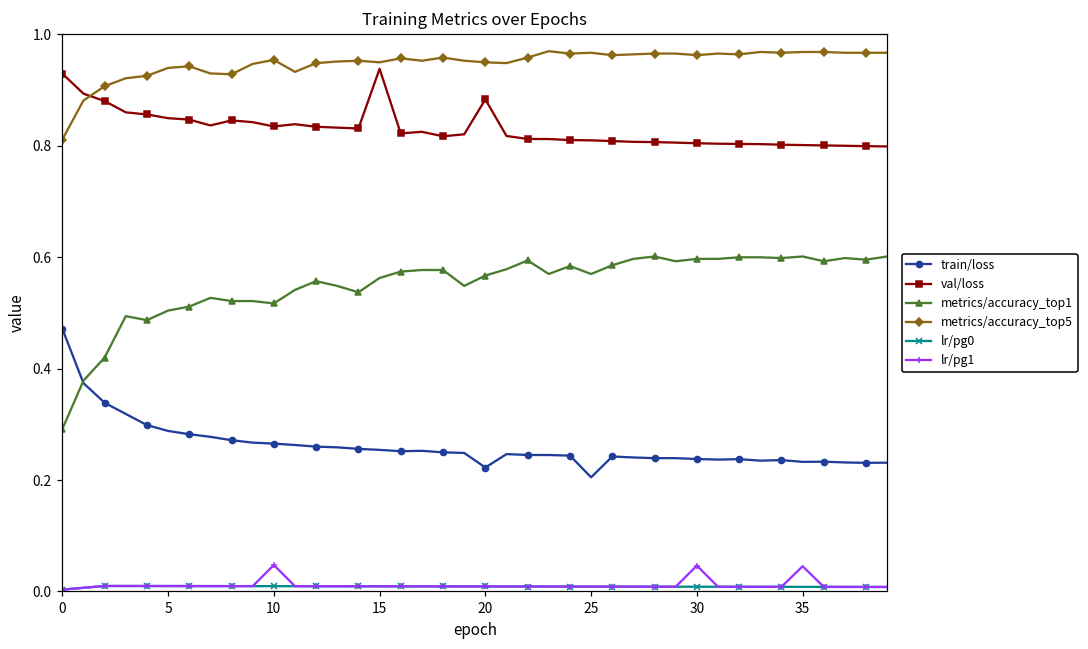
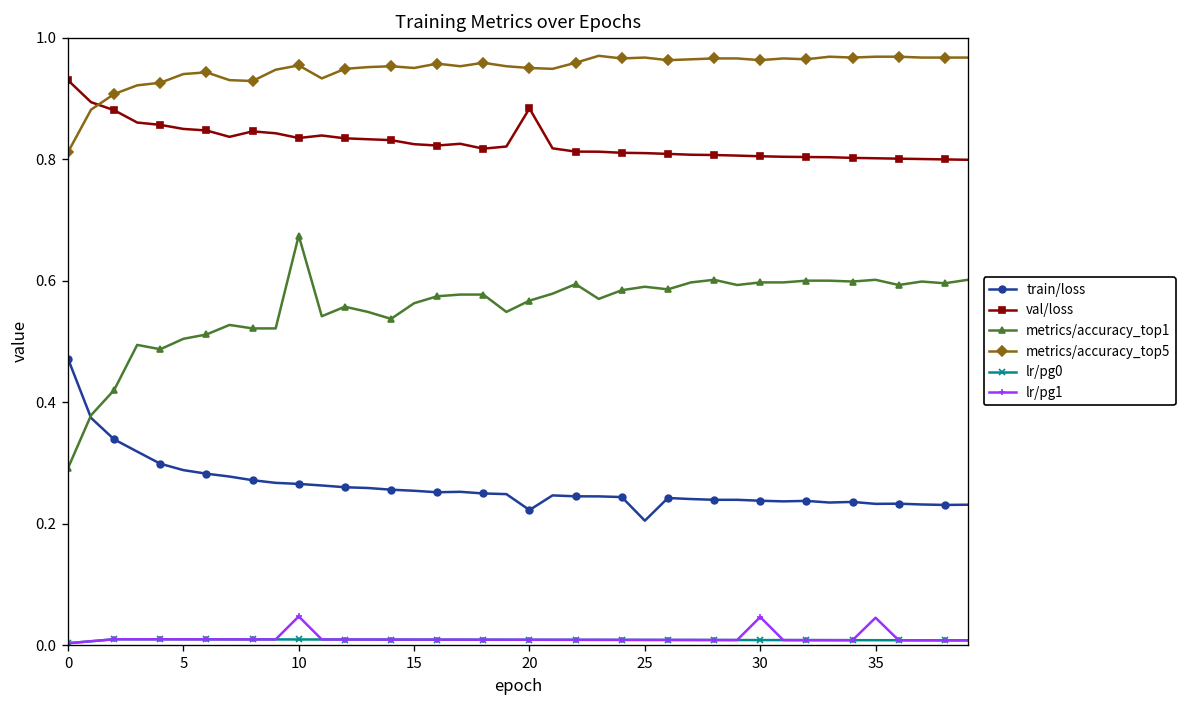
metrics/accuracy_top1, 10: 0.52 -> 0.67
val/loss, 15: 0.94 -> 0.82
metrics/accuracy_top1, 25: 0.57 -> 0.59
